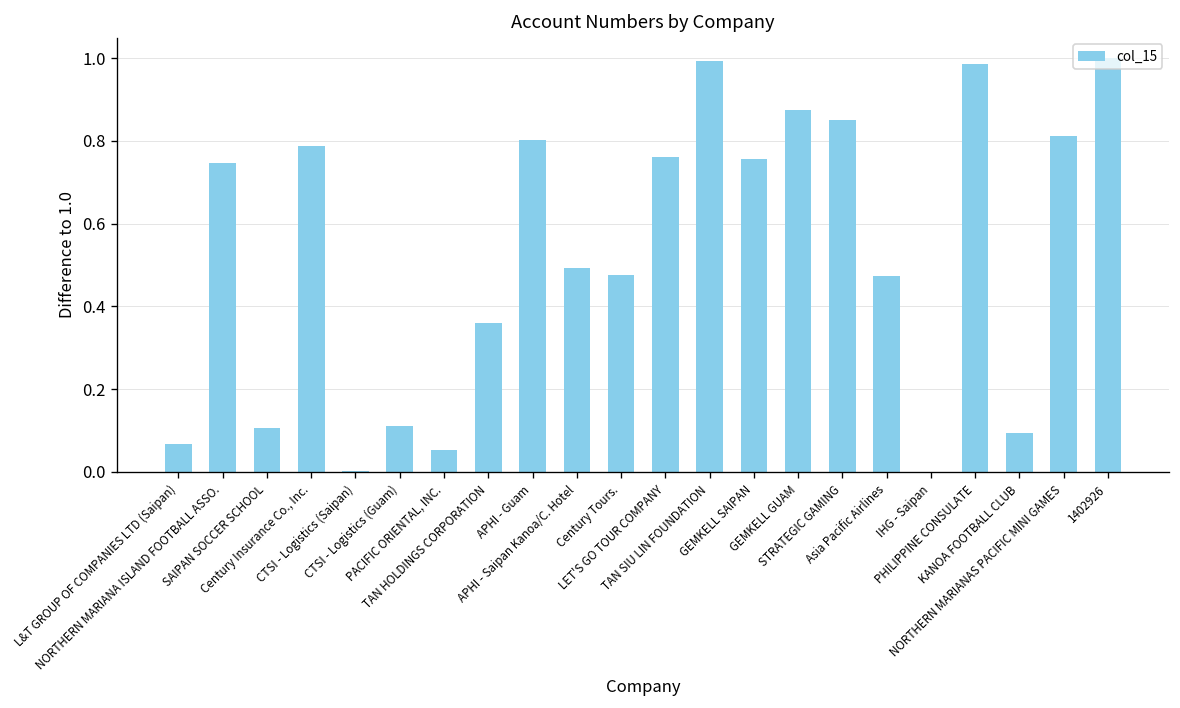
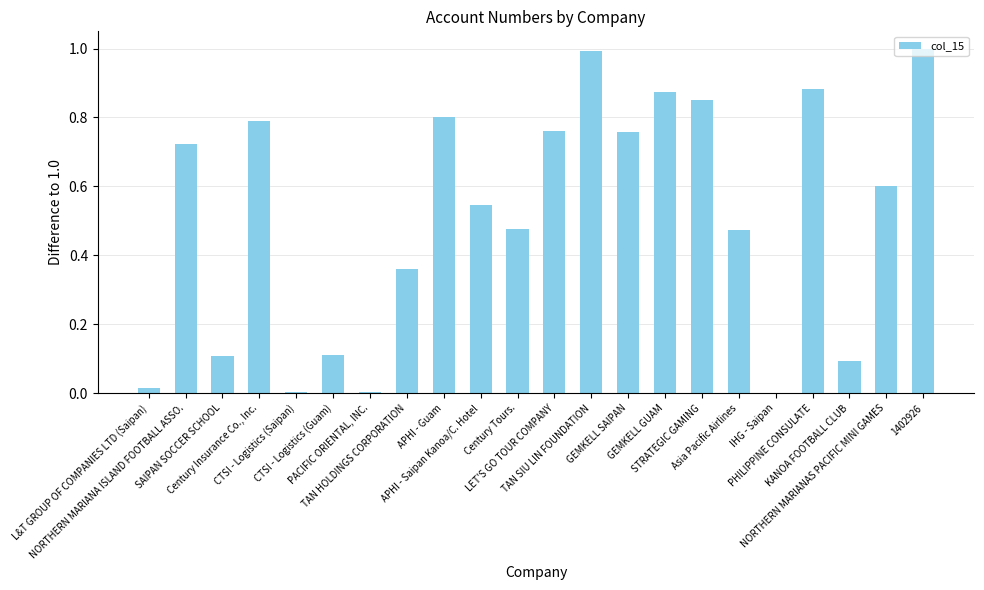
L&T GROUP OF COMPANIES LTD (Saipan): 0.07 -> 0.01
NORTHERN MARIANA ISLAND FOOTBALL ASSO.: 0.75 -> 0.72
PACIFIC ORIENTAL, INC.: 0.05 -> 0.00
APHI - Saipan Kanoa/C. Hotel: 0.49 -> 0.55
PHILIPPINE CONSULATE: 0.99 -> 0.88
NORTHERN MARIANAS PACIFIC MINI GAMES: 0.81 -> 0.60
